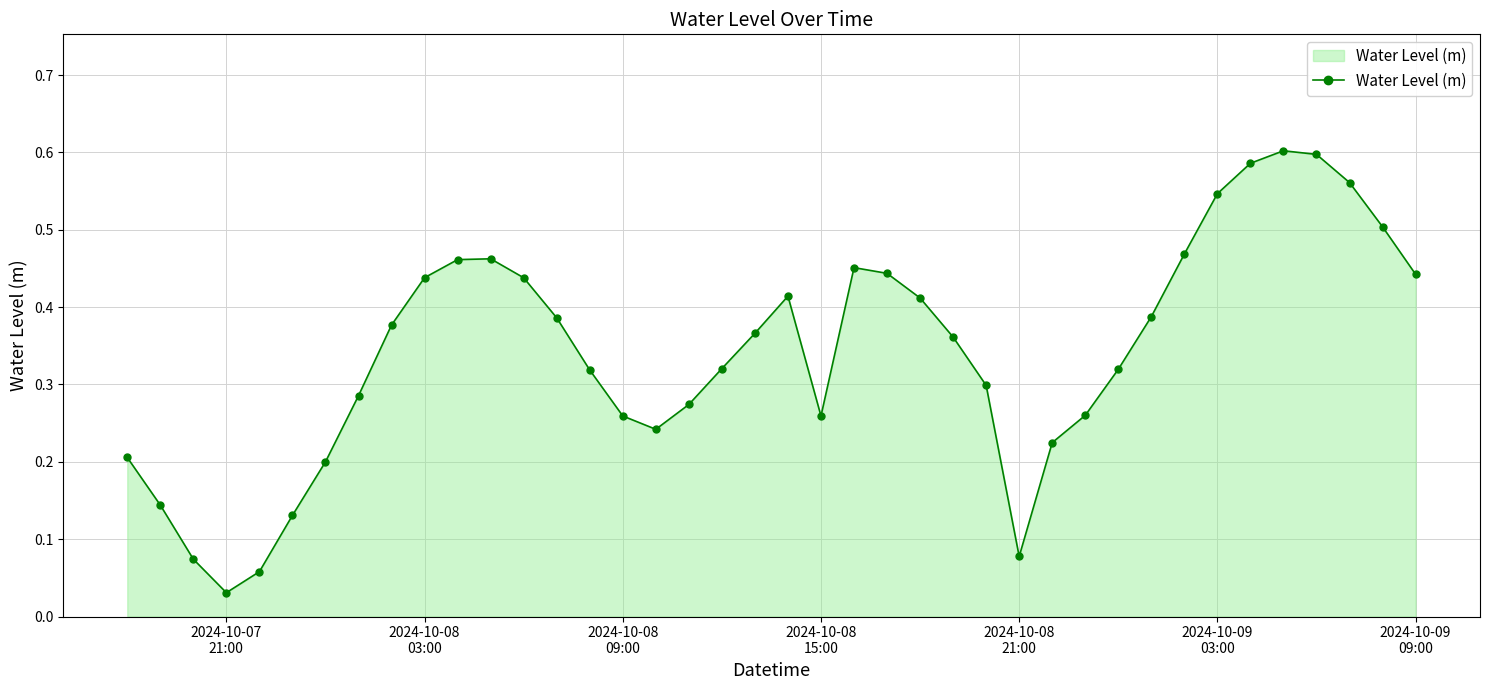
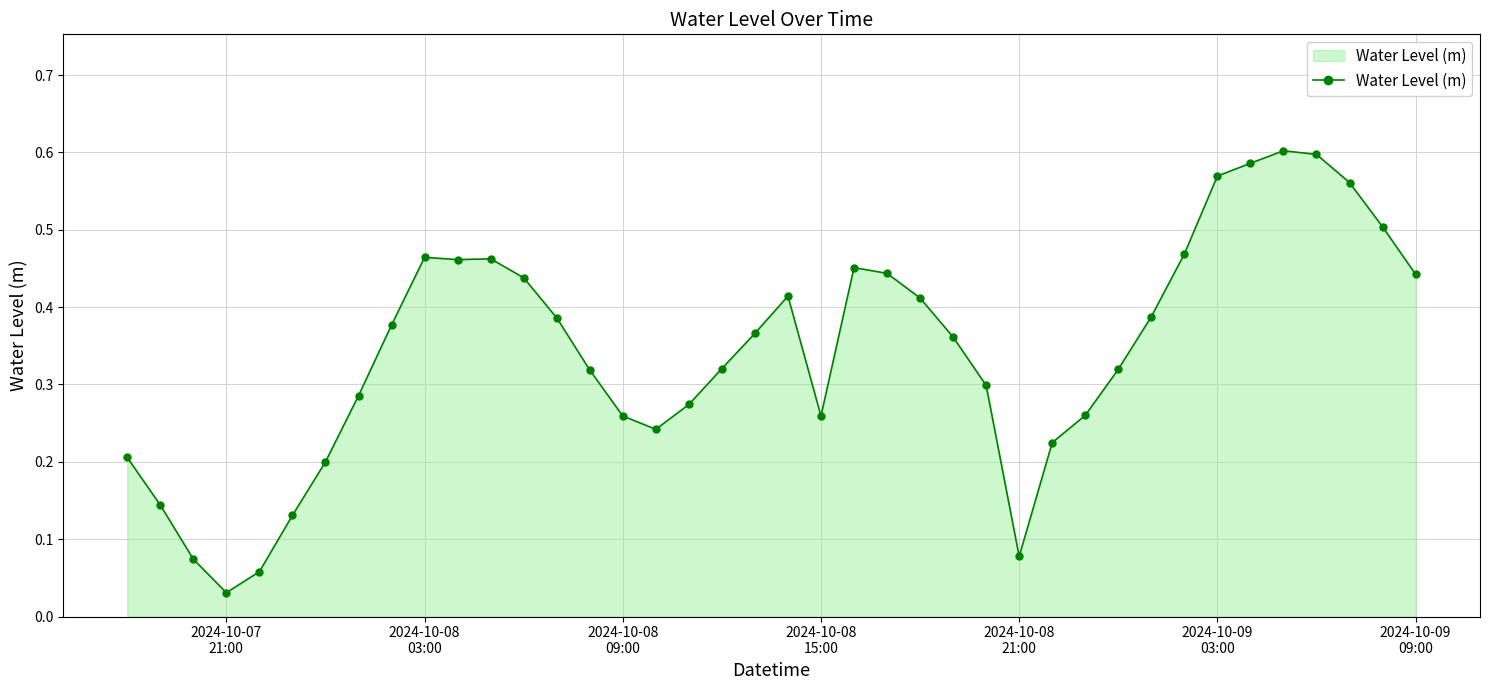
2024-10-08 03:00: 0.44 -> 0.46
2024-10-09 03:00: 0.55 -> 0.57
